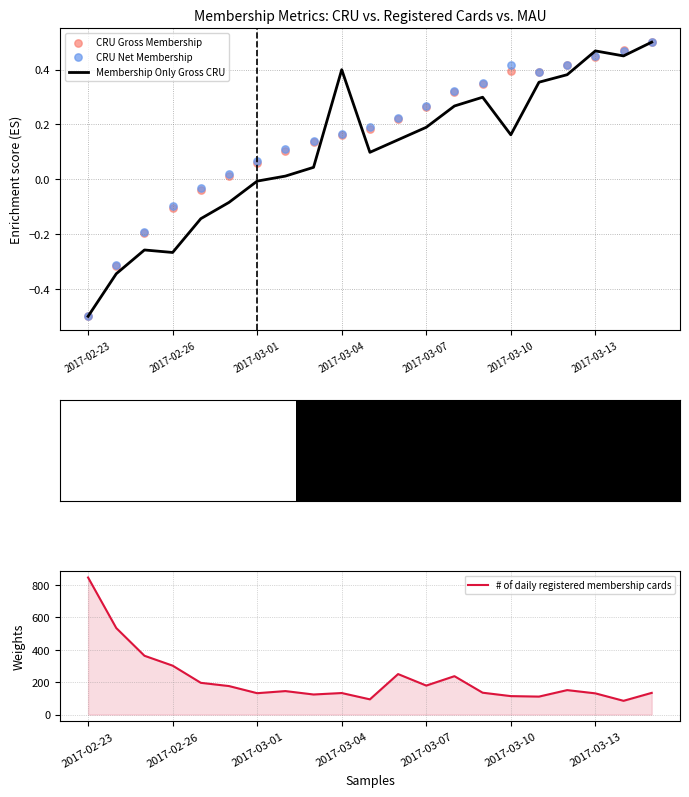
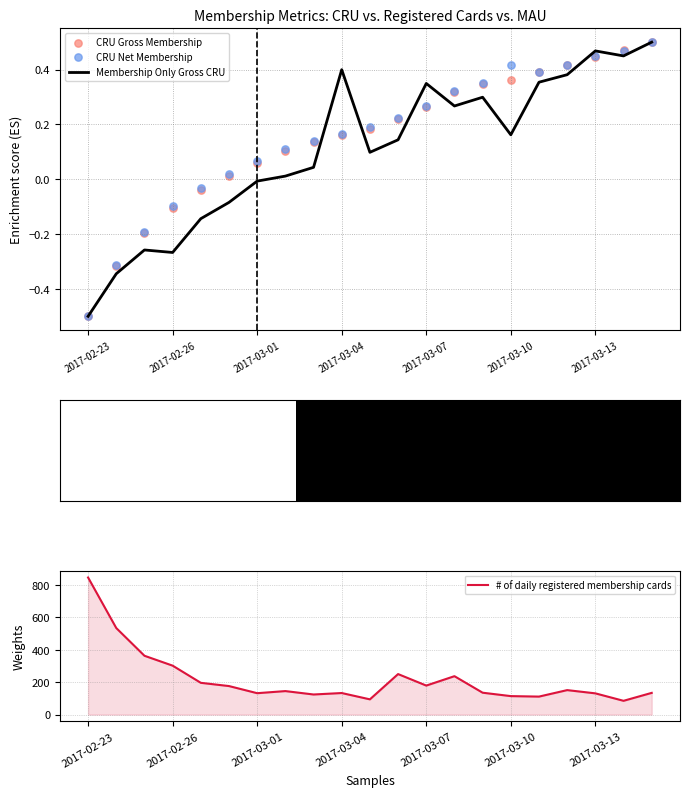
Membership Metrics: CRU vs. Registered Cards vs. MAU, Membership Only Gross CRU, 2017-03-07: 0.19 -> 0.35
Membership Metrics: CRU vs. Registered Cards vs. MAU, CRU Gross Membership, 2017-03-10: 0.39 -> 0.36
